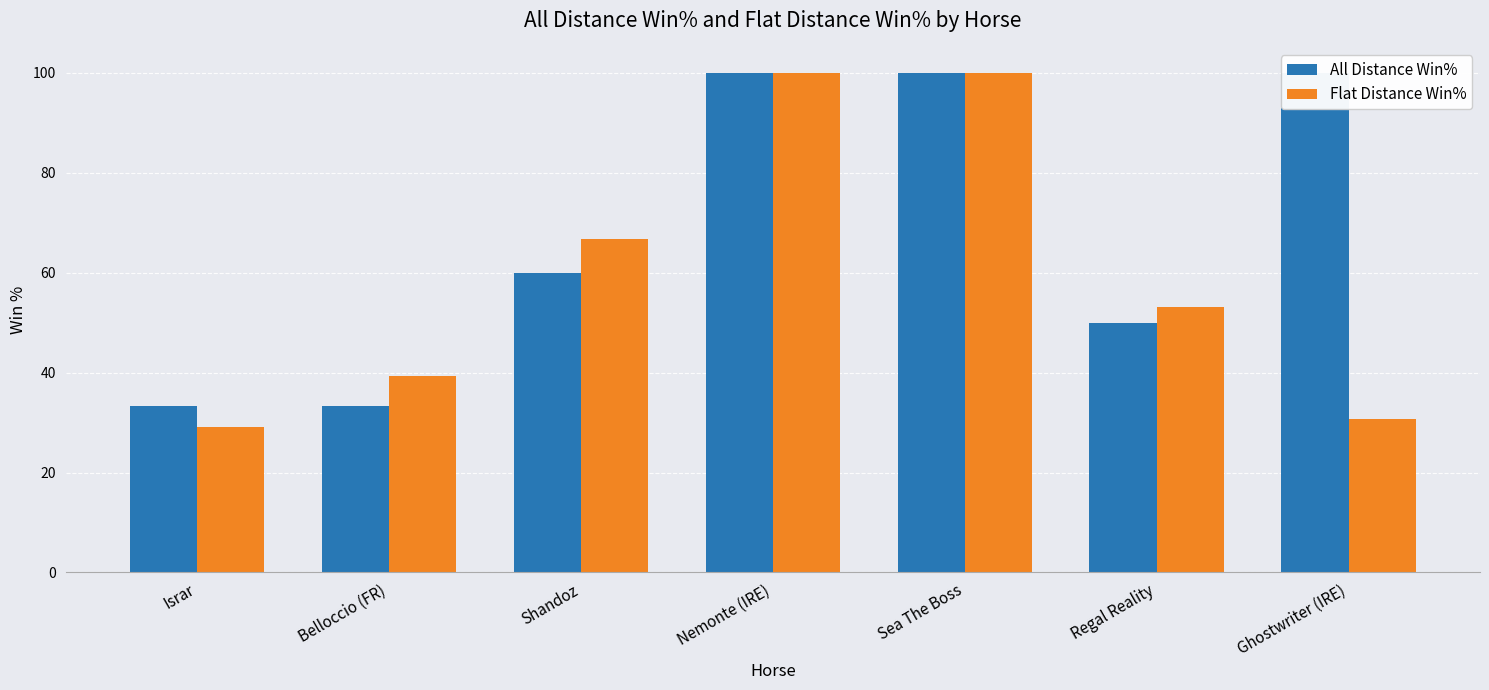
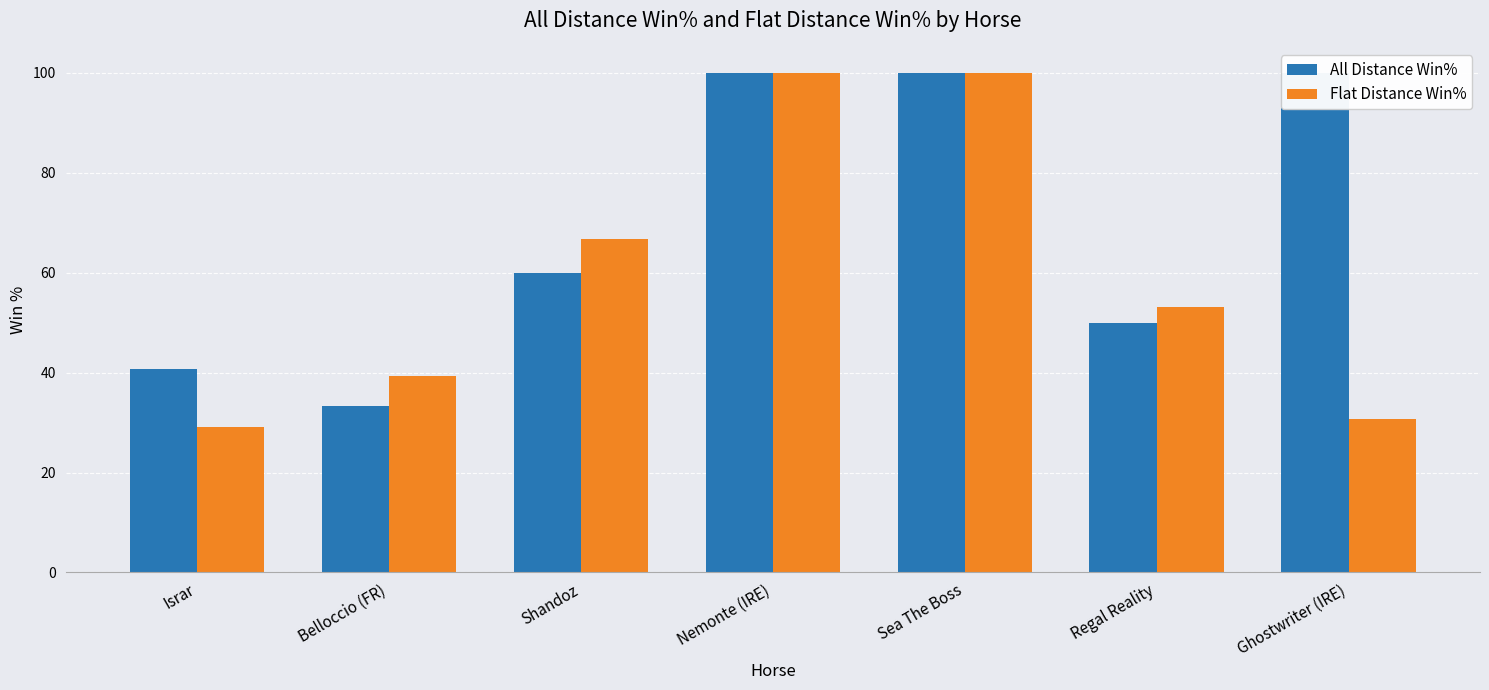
All Distance Win%, Israr: 33 -> 41
